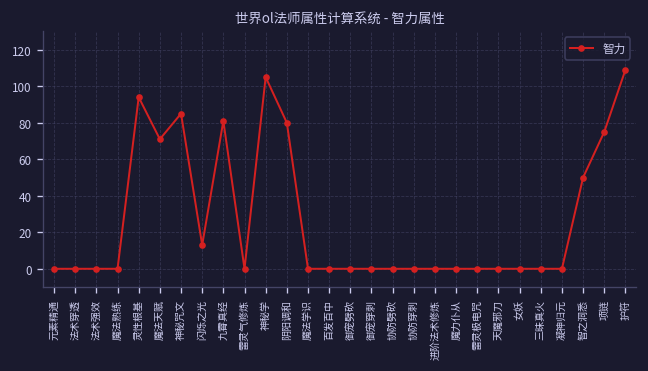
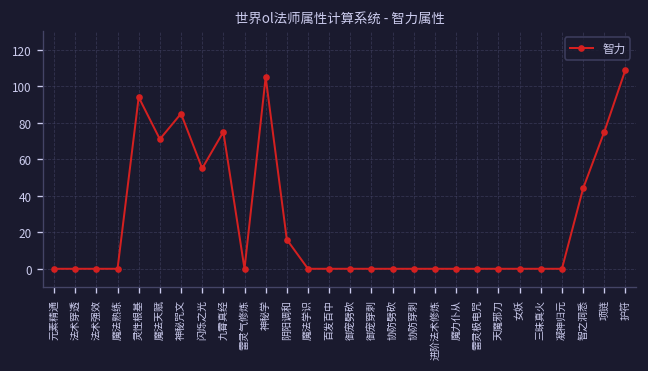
闪烁之光: 13 -> 55
九霄真经: 81 -> 75
阴阳调和: 80 -> 16
智之洞悉: 50 -> 44
